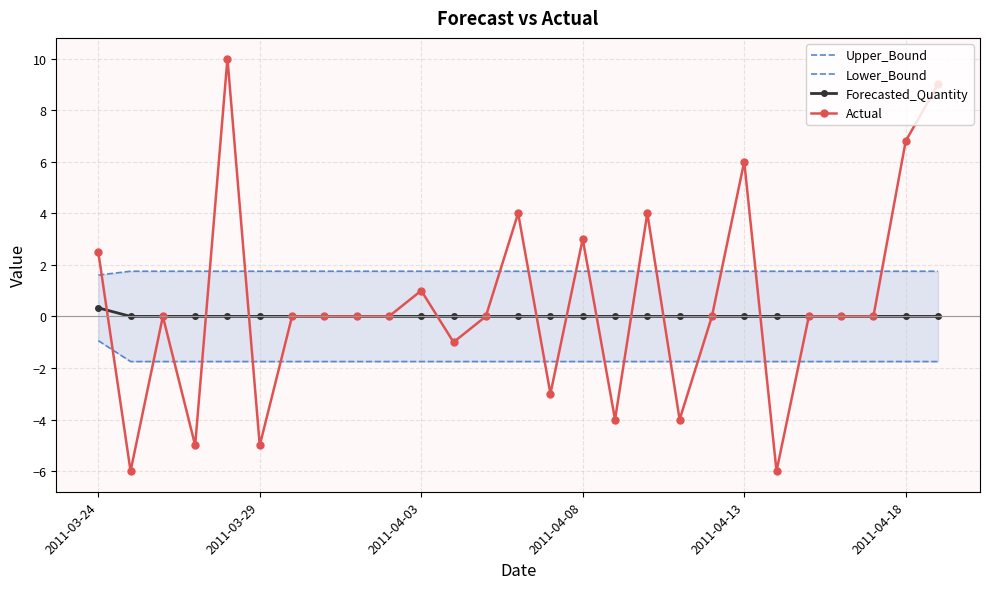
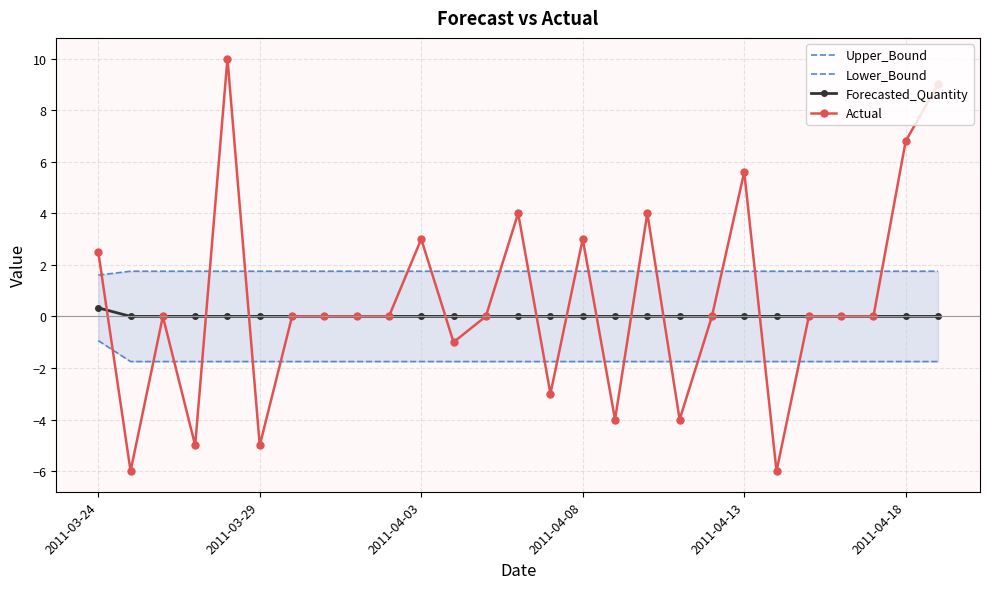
Actual, 2011-04-03: 1 -> 3
Actual, 2011-04-13: 6.0 -> 5.6
